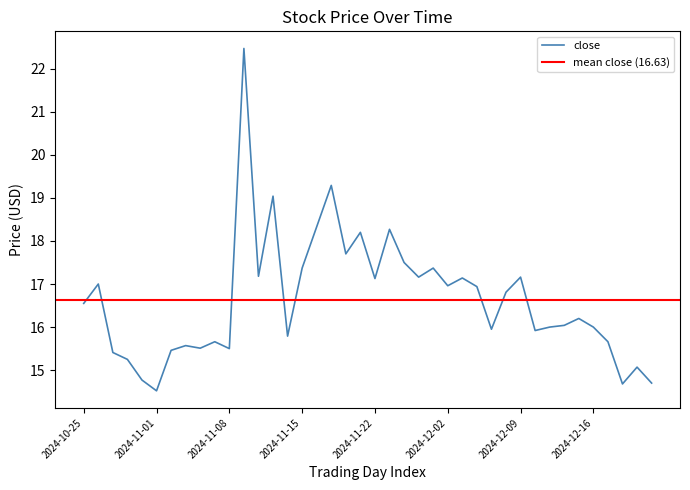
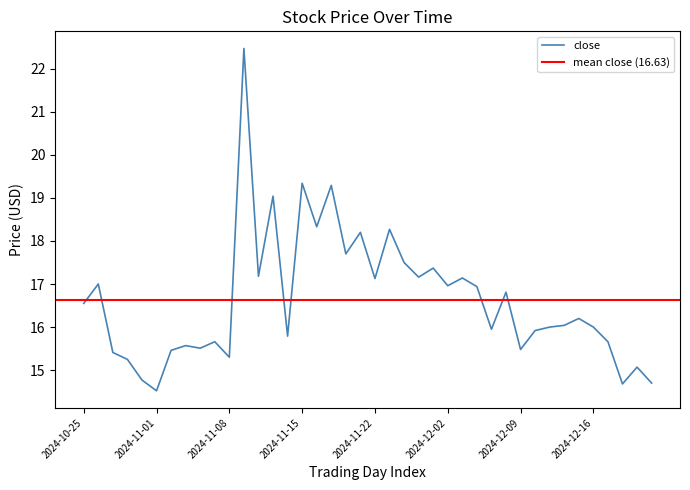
2024-11-08: 15.5 -> 15.3
2024-11-15: 17.4 -> 19.3
2024-12-09: 17.2 -> 15.5
